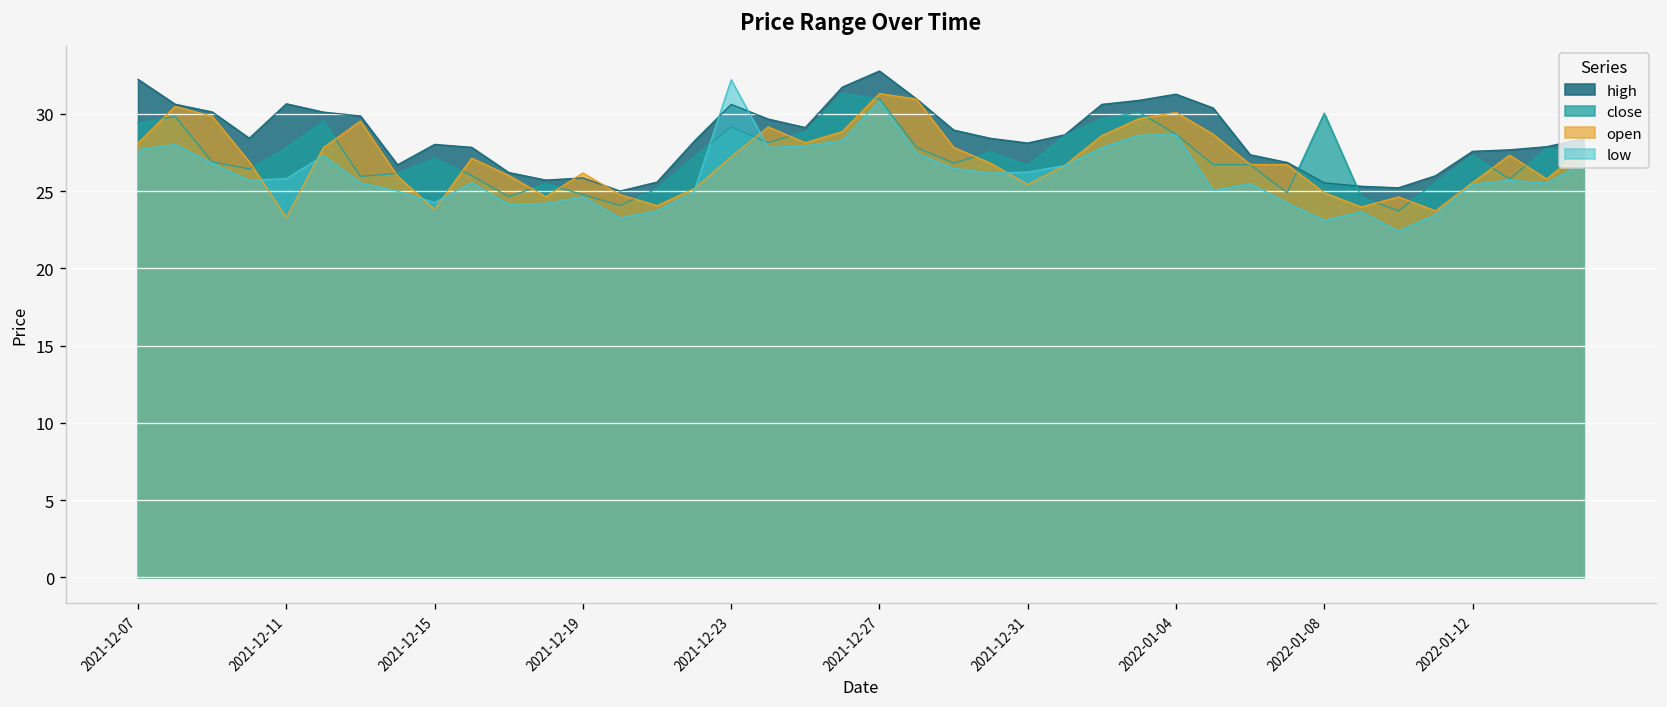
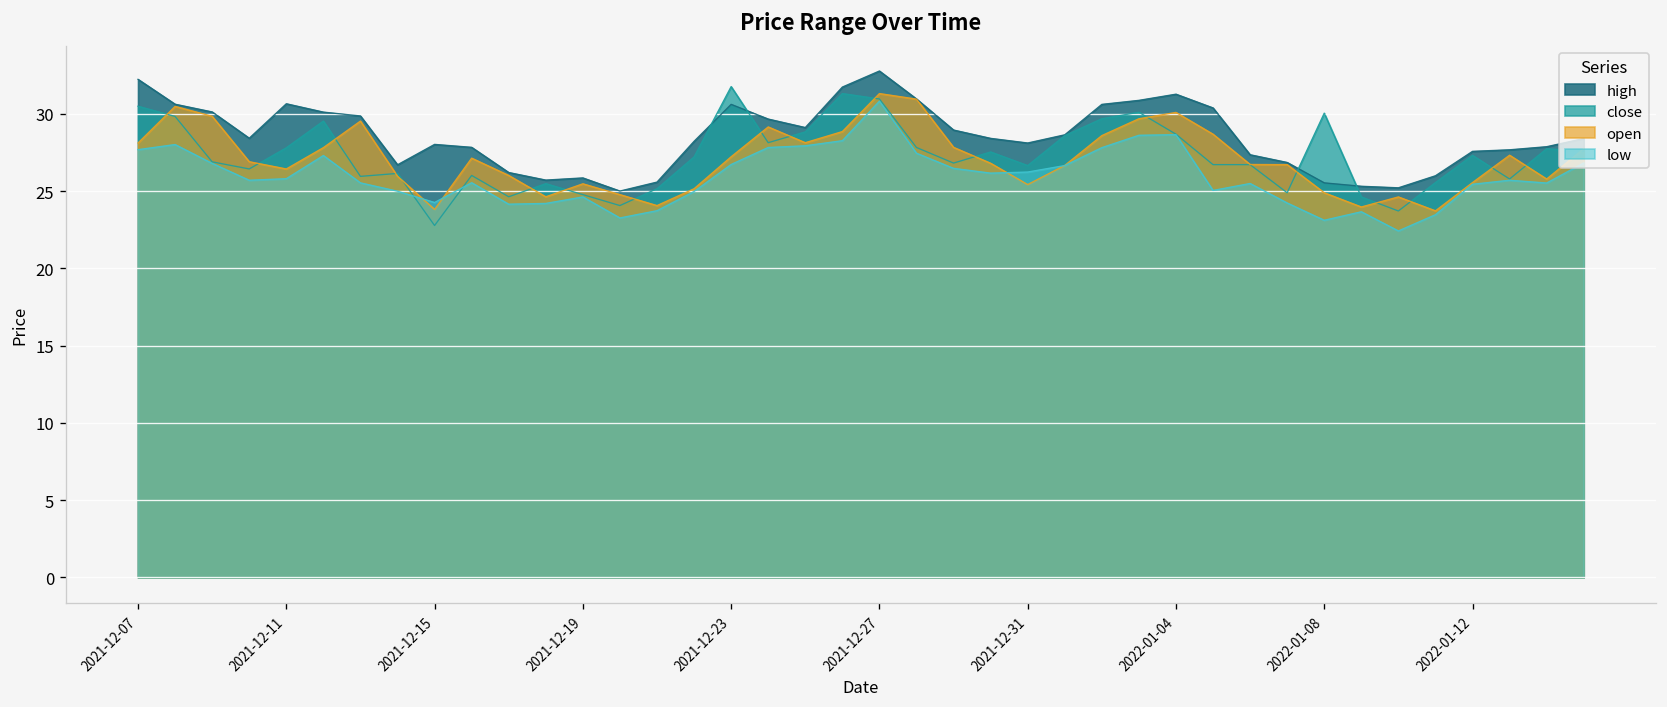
close, 2021-12-07: 29.4 -> 30.5
open, 2021-12-11: 23.3 -> 26.4
close, 2021-12-15: 27.1 -> 22.8
open, 2021-12-19: 26.2 -> 25.5
close, 2021-12-23: 29.2 -> 31.8
low, 2021-12-23: 32.2 -> 26.7
